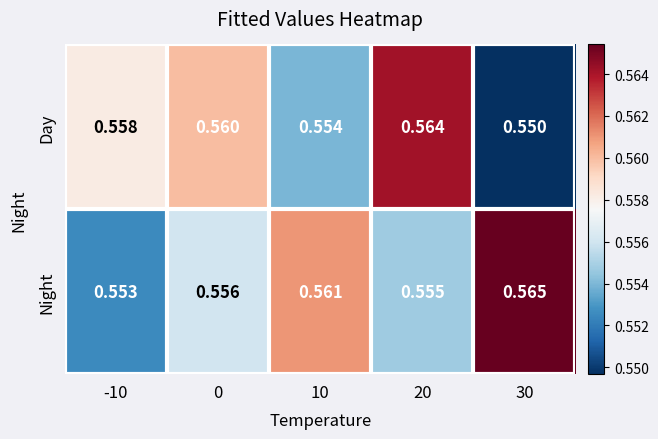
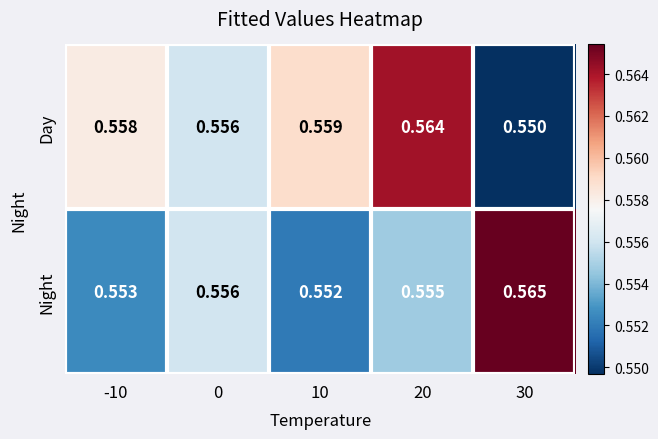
Day, 0: 0.560 -> 0.556
Day, 10: 0.554 -> 0.559
Night, 10: 0.561 -> 0.552
